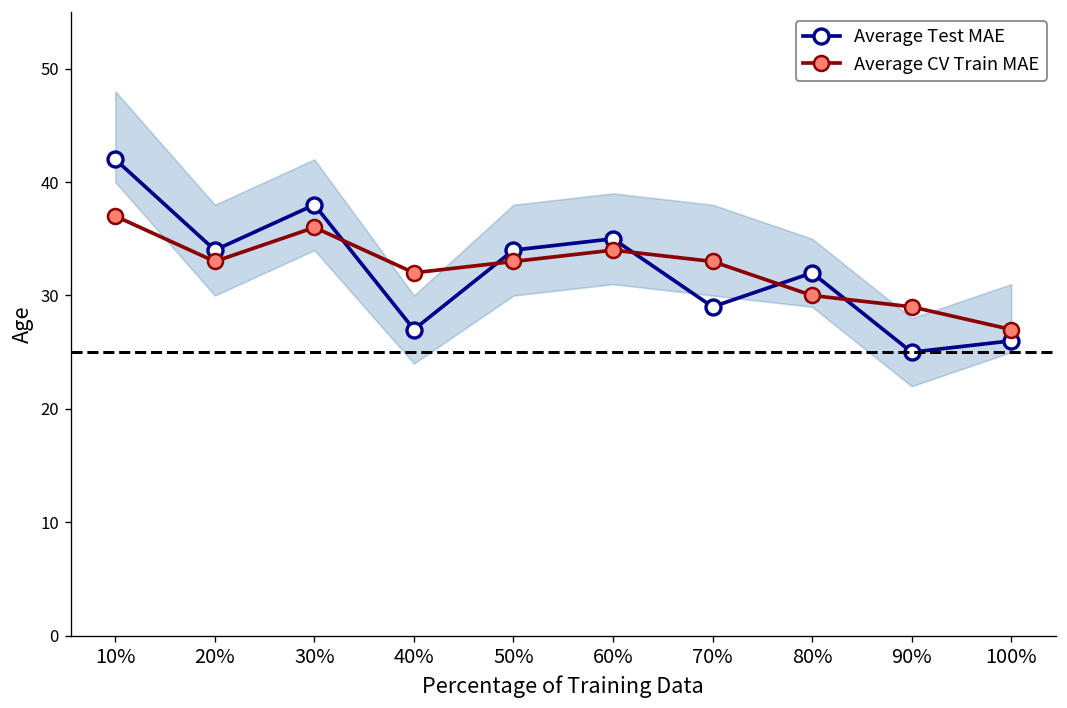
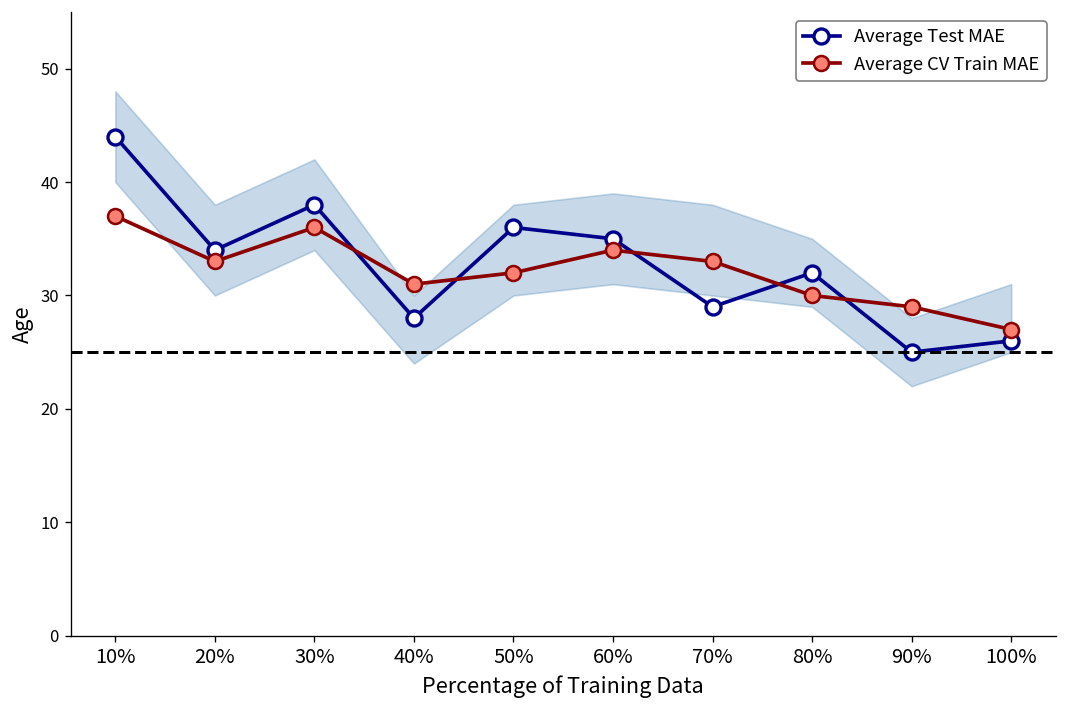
Average Test MAE, 10%: 42 -> 44
Average Test MAE, 40%: 27 -> 28
Average CV Train MAE, 40%: 32 -> 31
Average Test MAE, 50%: 34 -> 36
Average CV Train MAE, 50%: 33 -> 32
